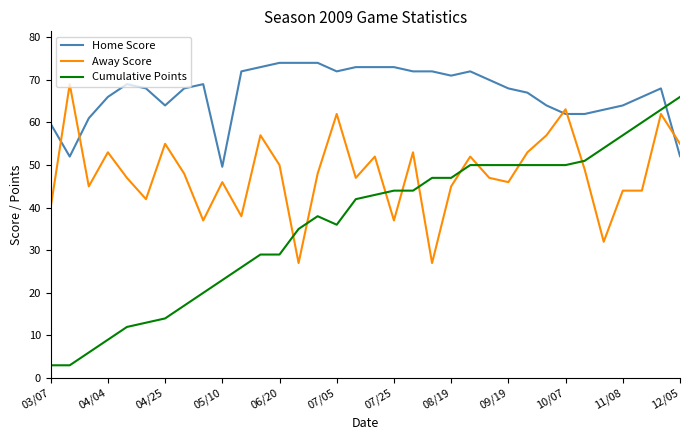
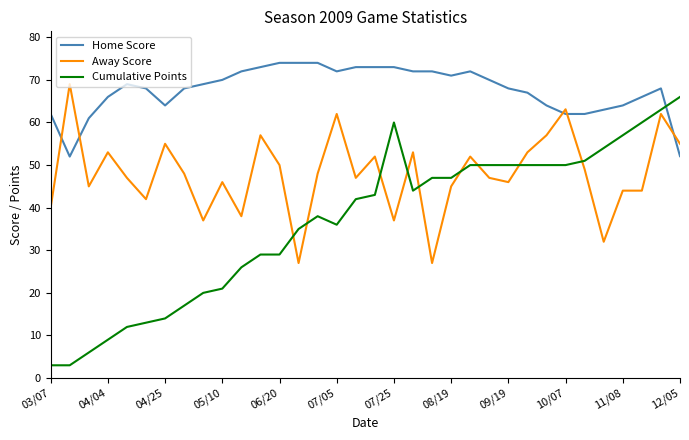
Home Score, 03/07: 60 -> 62
Home Score, 05/10: 50 -> 70
Cumulative Points, 05/10: 23 -> 21
Cumulative Points, 07/25: 44 -> 60
